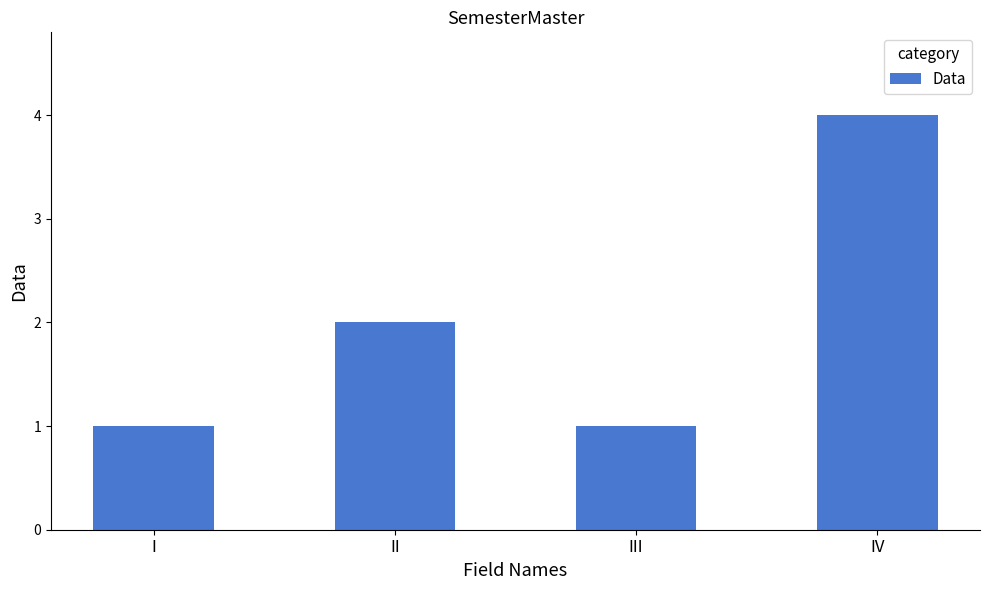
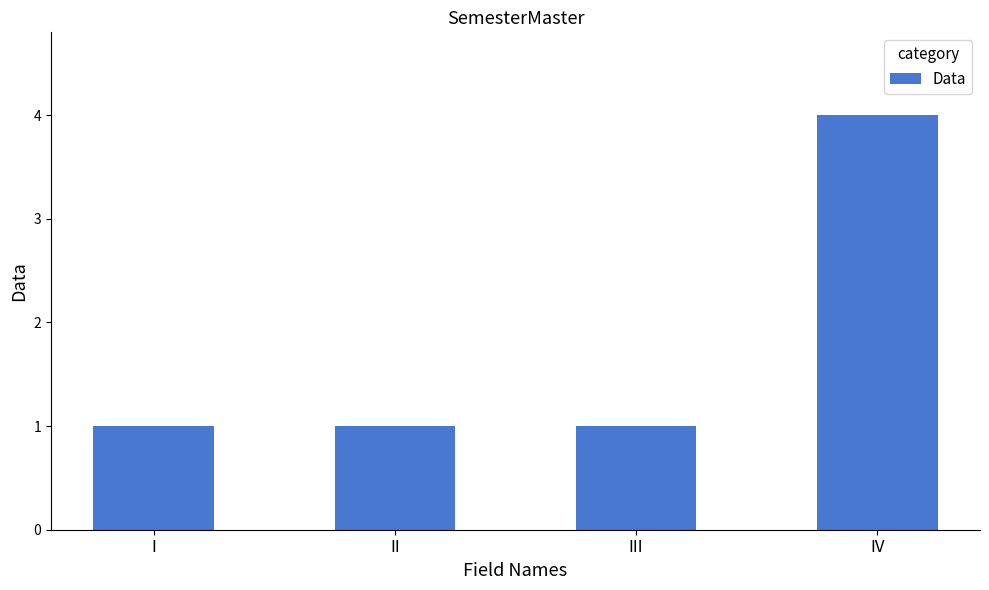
II: 2 -> 1
